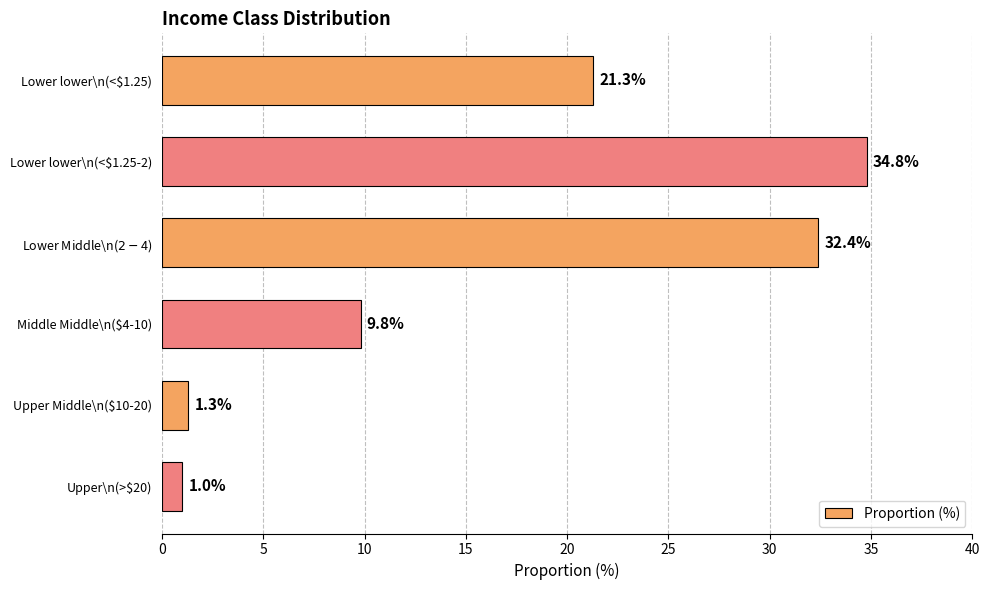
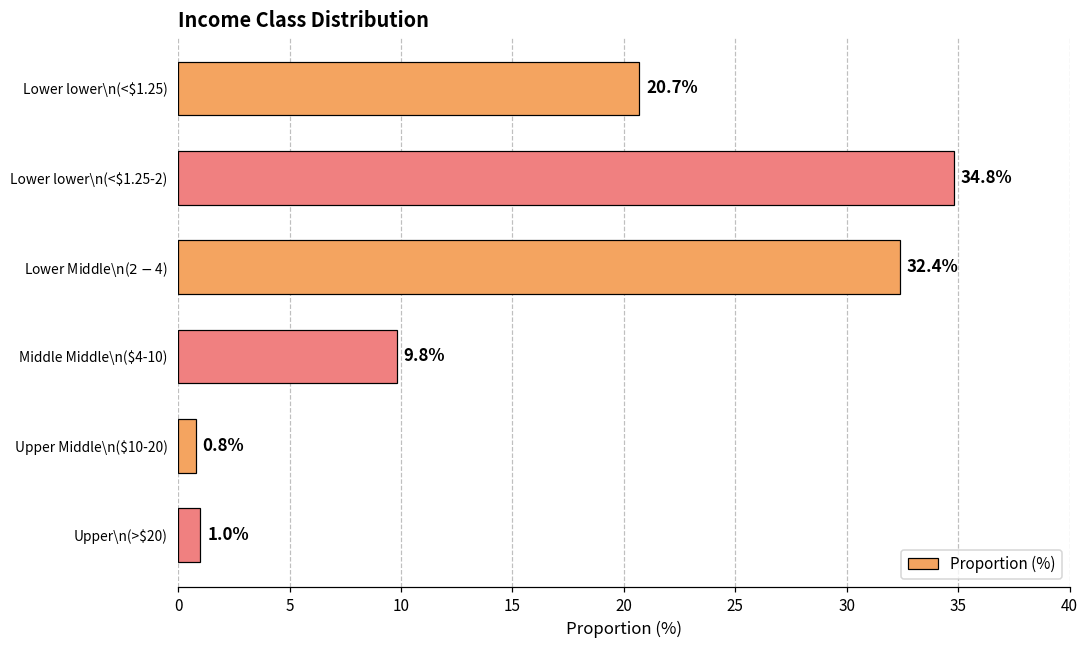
Lower lower\n(<$1.25): 21.3% -> 20.7%
Upper Middle\n($10-20): 1.3% -> 0.8%
